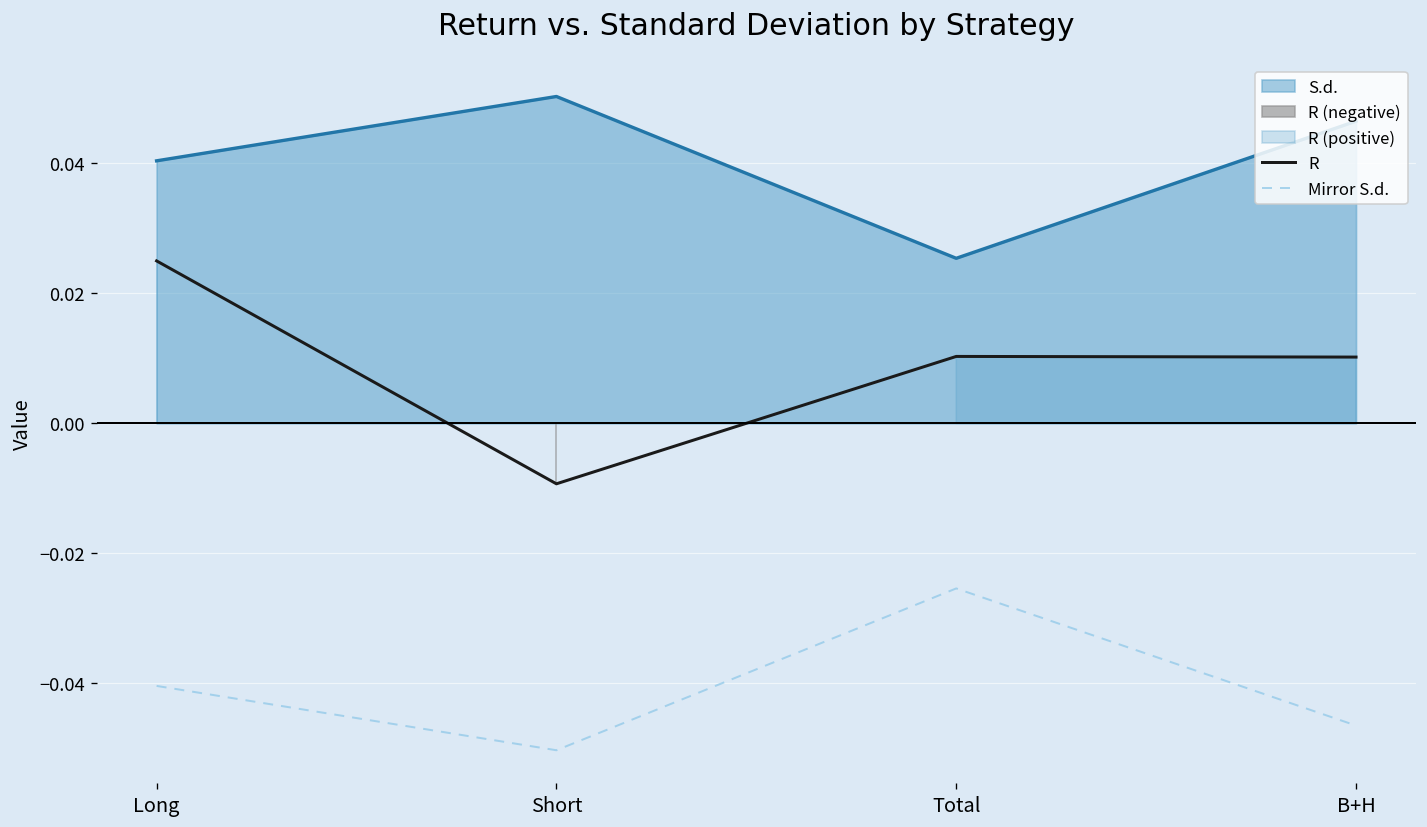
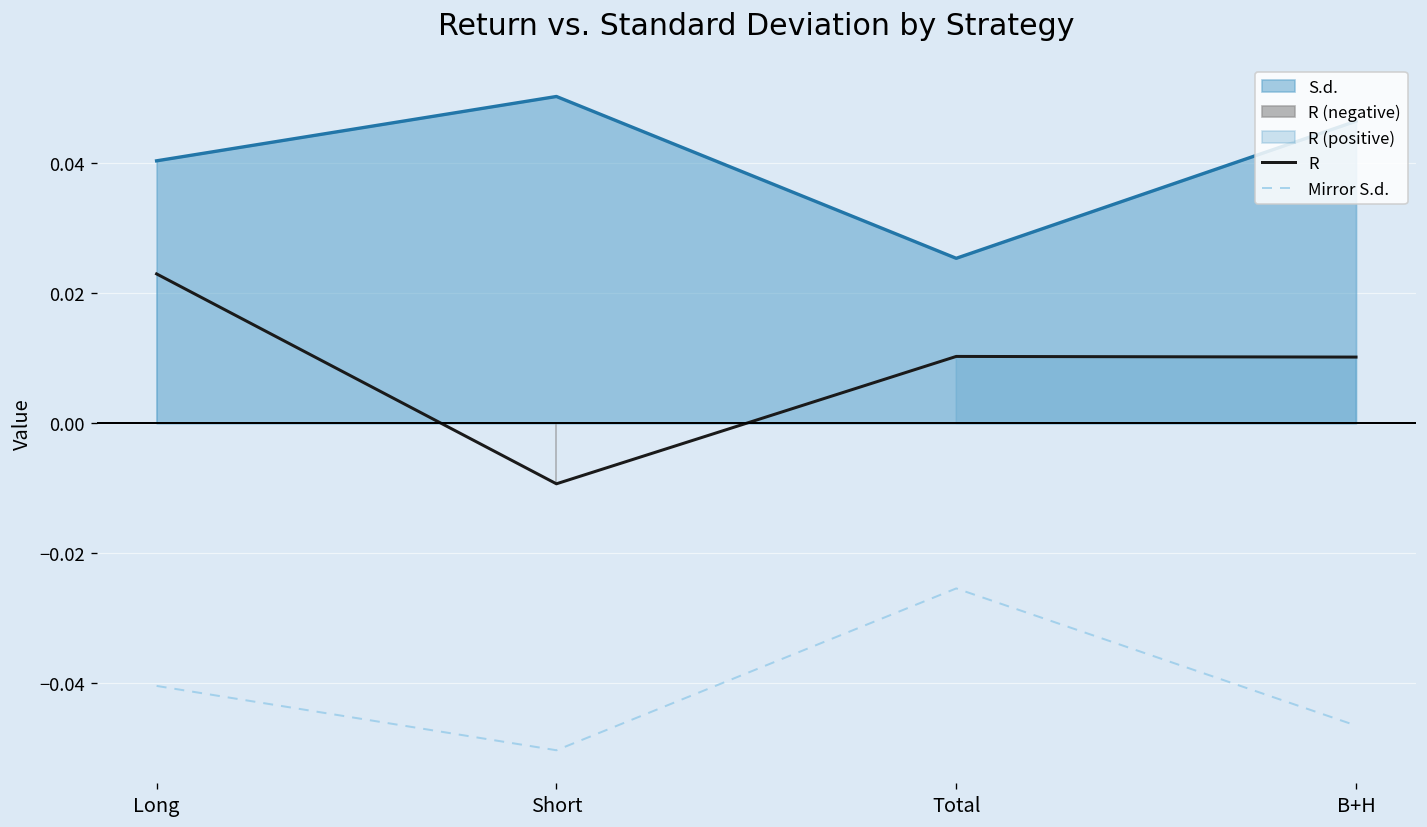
R, Long: 0.025 -> 0.023
